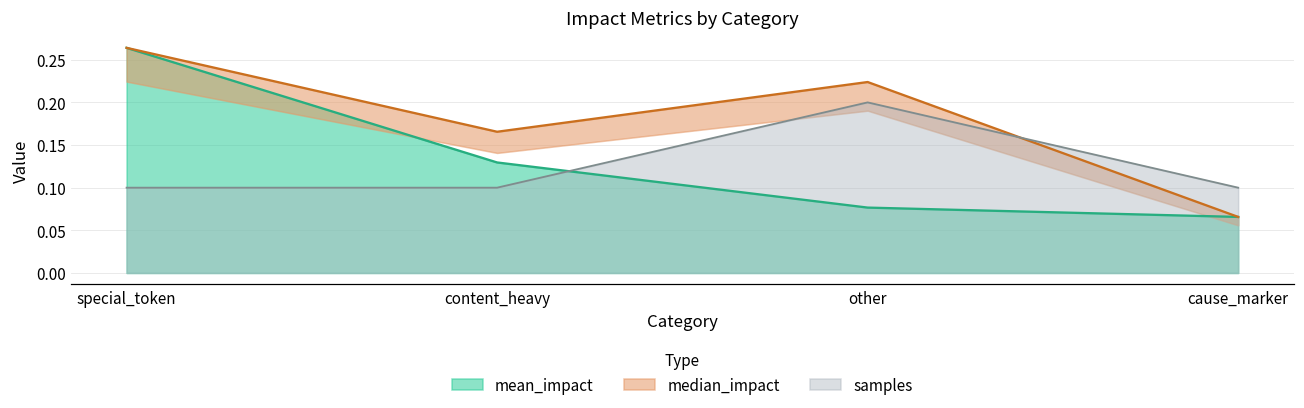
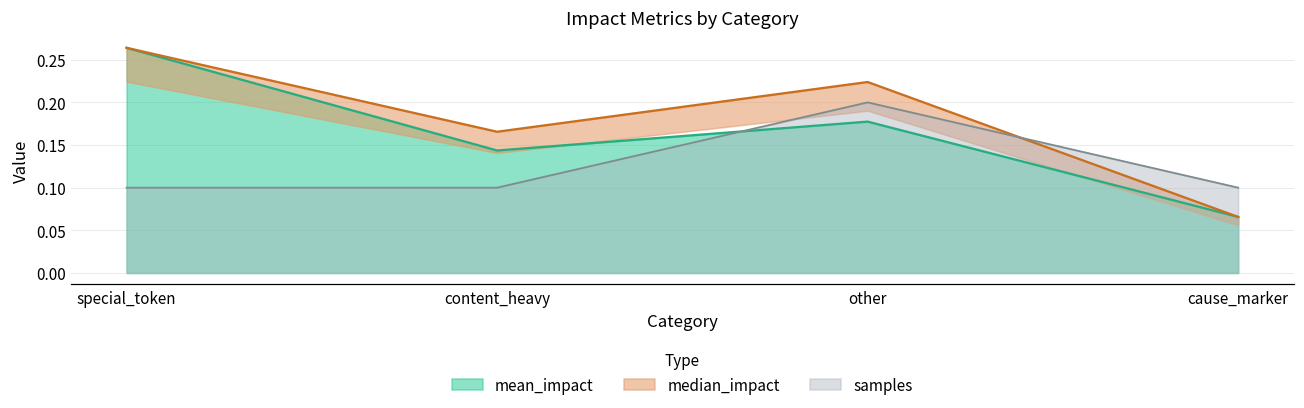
mean_impact, content_heavy: 0.13 -> 0.14
mean_impact, other: 0.08 -> 0.18
